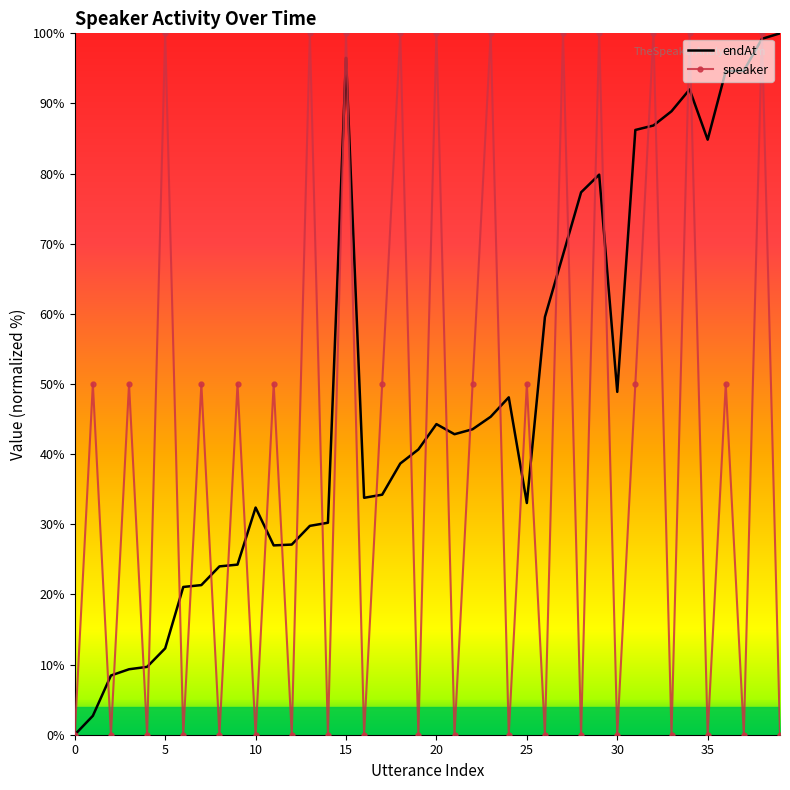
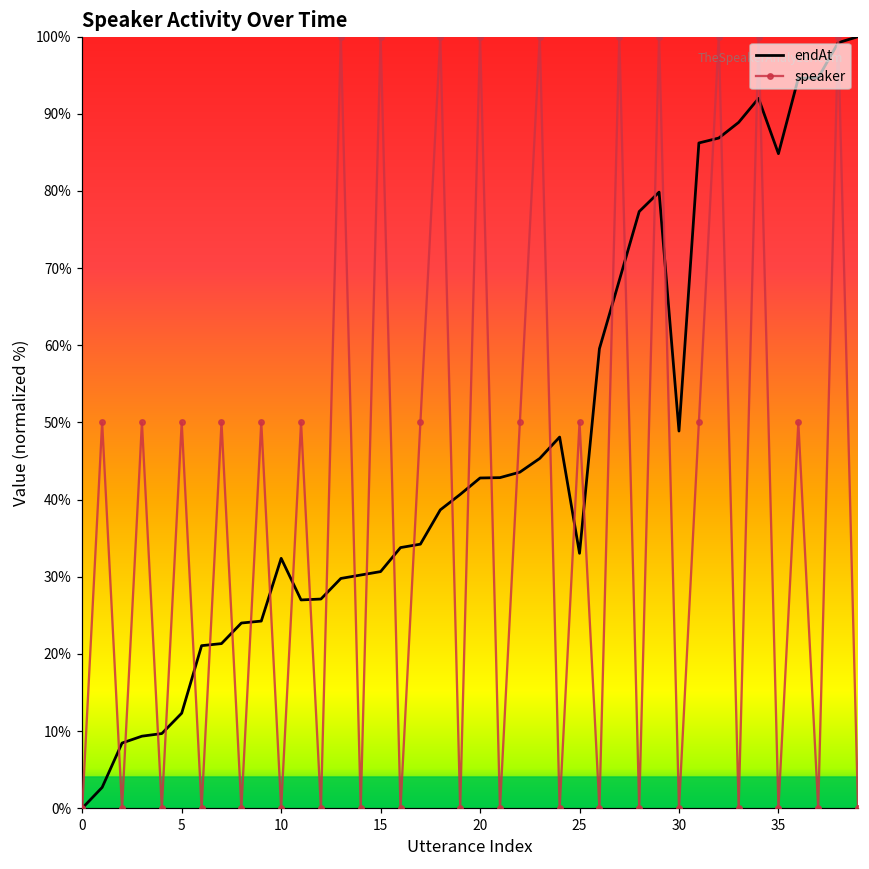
speaker, 5: 100% -> 50%
endAt, 15: 97% -> 31%
endAt, 20: 44% -> 43%
